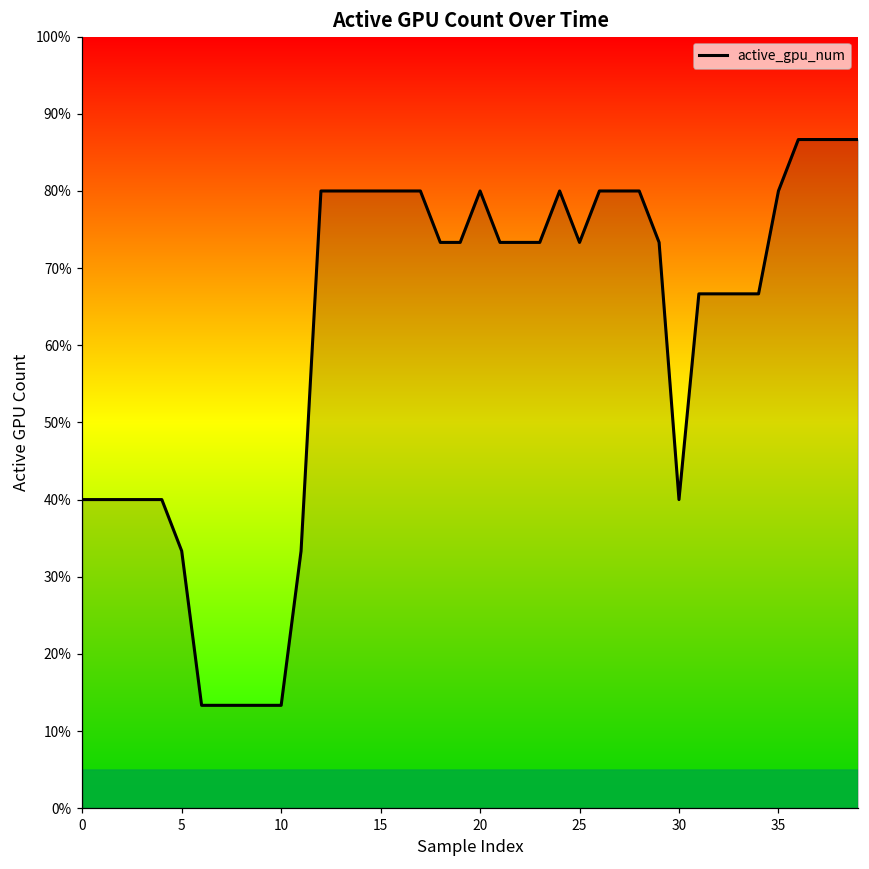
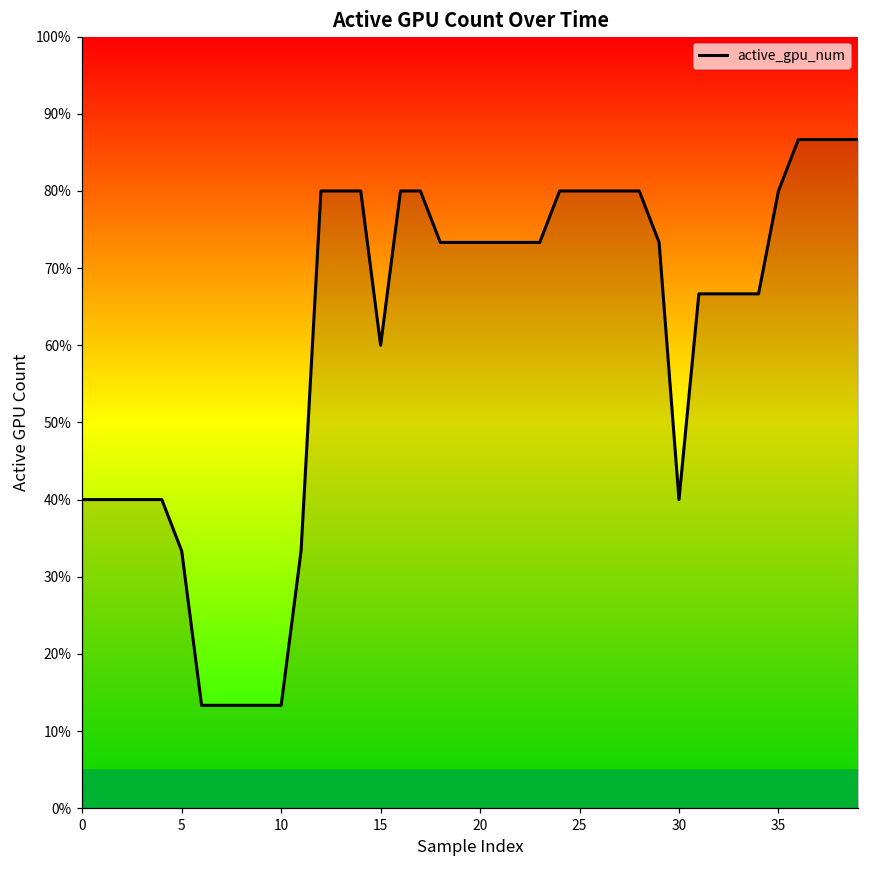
15: 80% -> 60%
20: 80% -> 73%
25: 73% -> 80%
